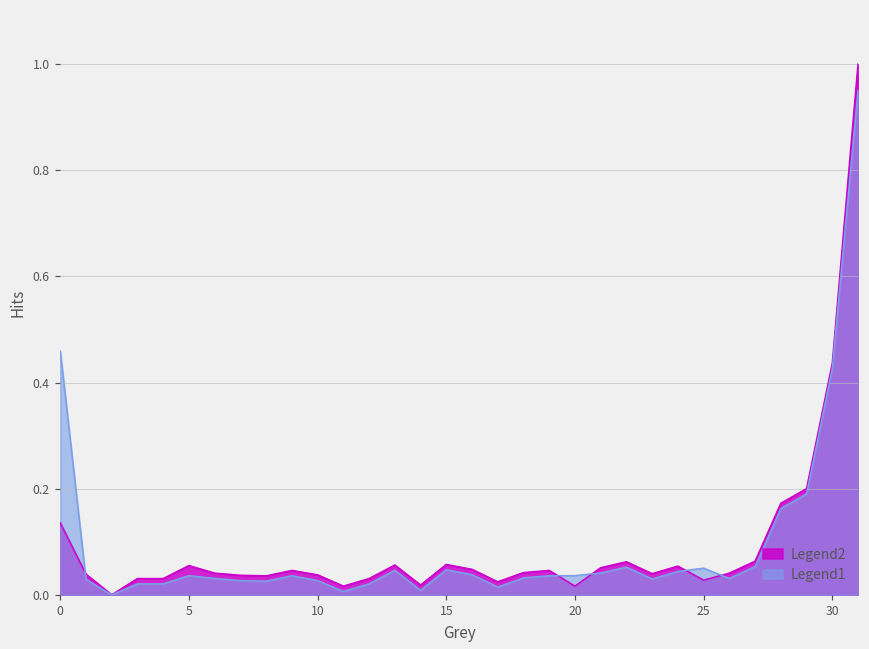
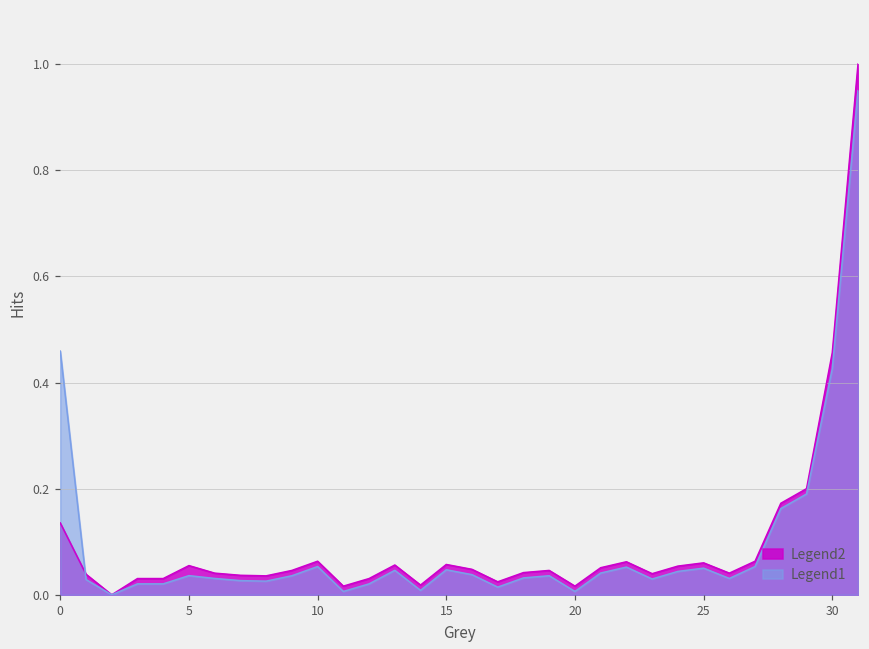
Legend2, 10: 0.04 -> 0.06
Legend1, 10: 0.03 -> 0.05
Legend1, 20: 0.04 -> 0.01
Legend2, 25: 0.03 -> 0.06
Legend2, 30: 0.44 -> 0.46
